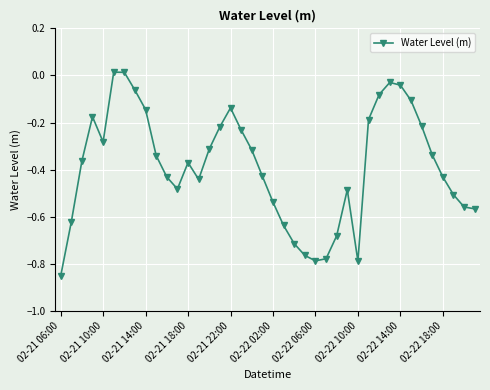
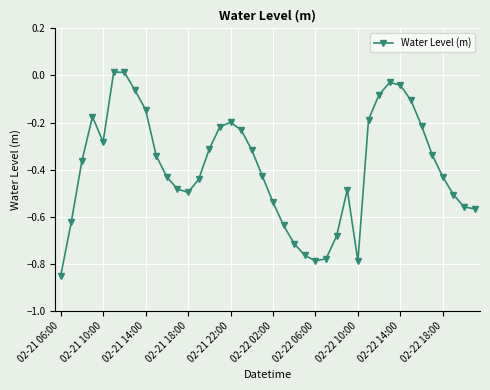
02-21 18:00: -0.37 -> -0.50
02-21 22:00: -0.14 -> -0.20
